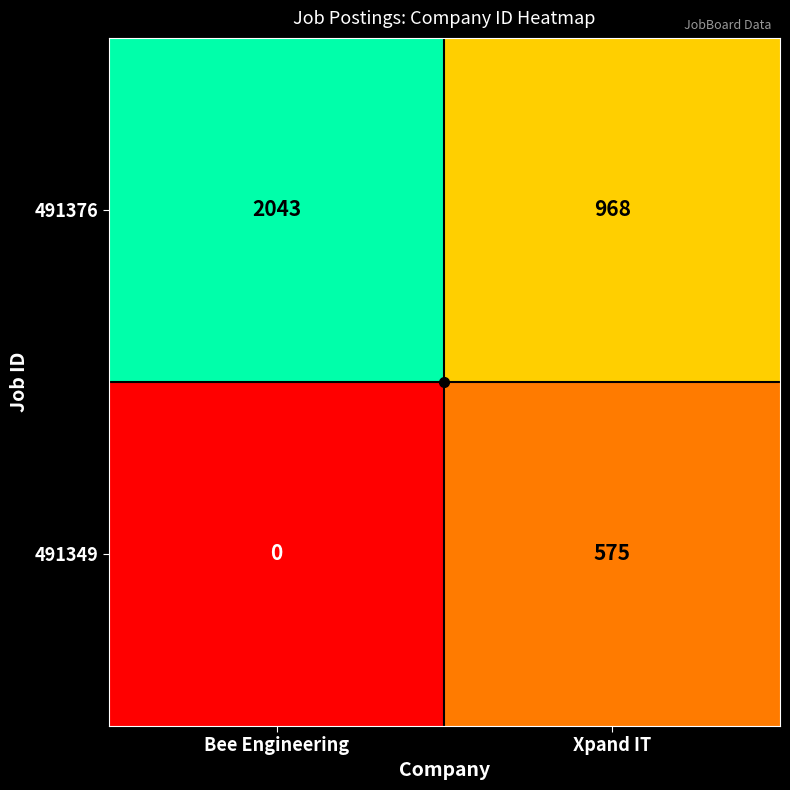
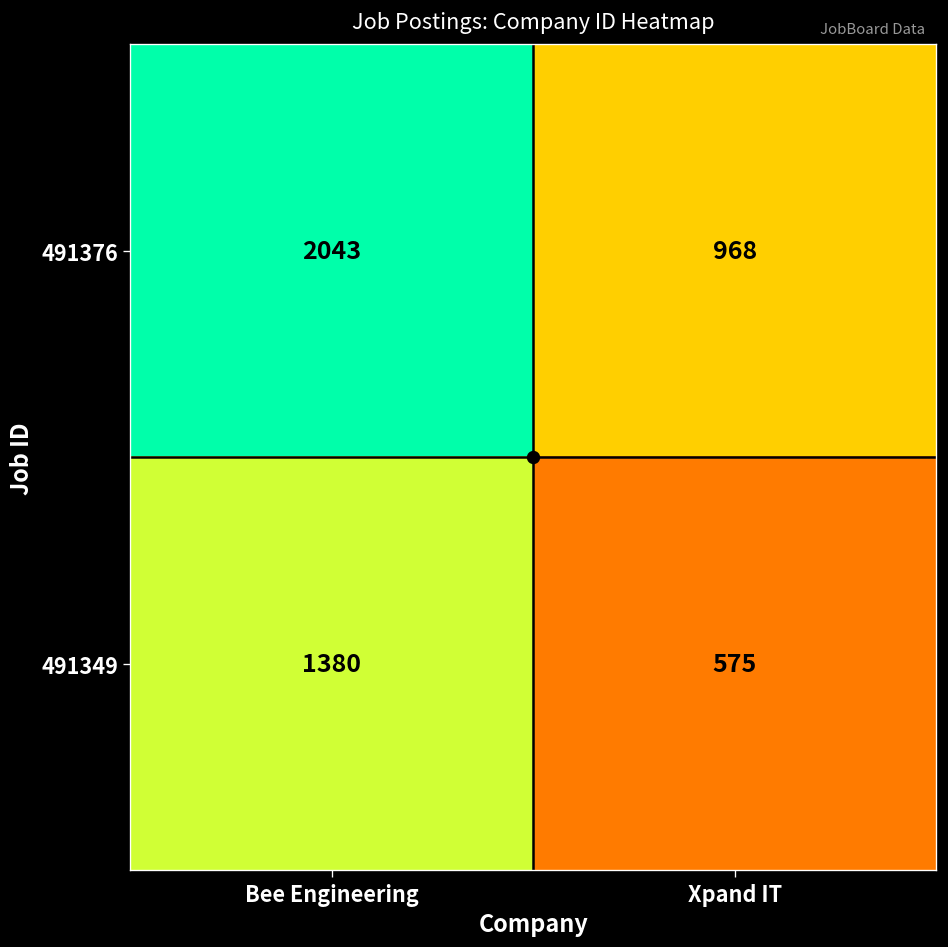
491349, Bee Engineering: 0 -> 1380
